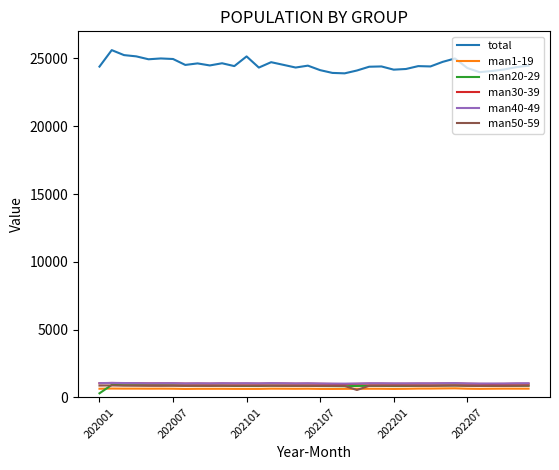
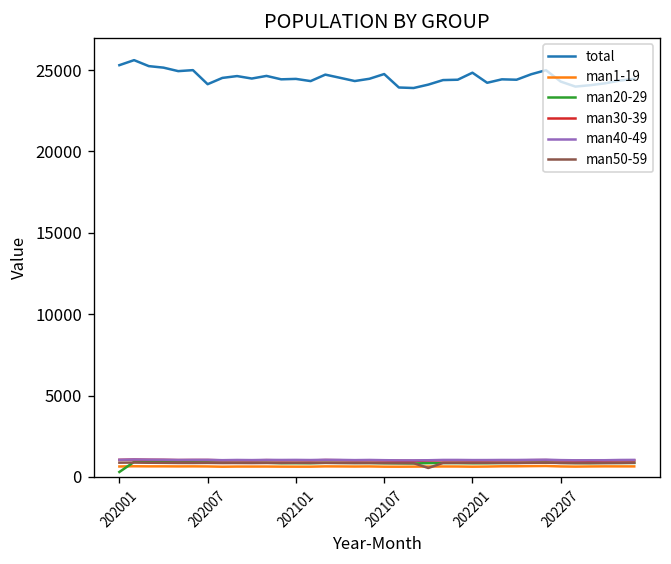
total, 202001: 24400 -> 25300
total, 202007: 25000 -> 24100
total, 202101: 25200 -> 24500
total, 202107: 24100 -> 24800
total, 202201: 24200 -> 24800
